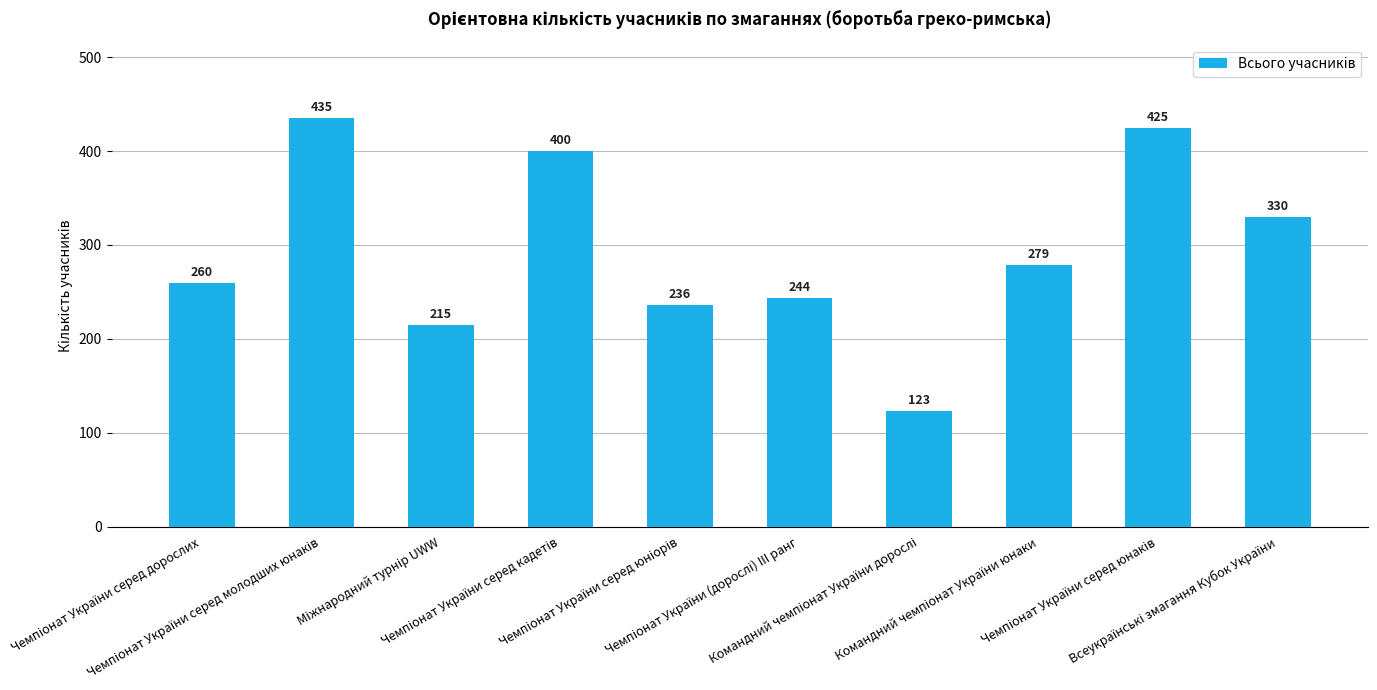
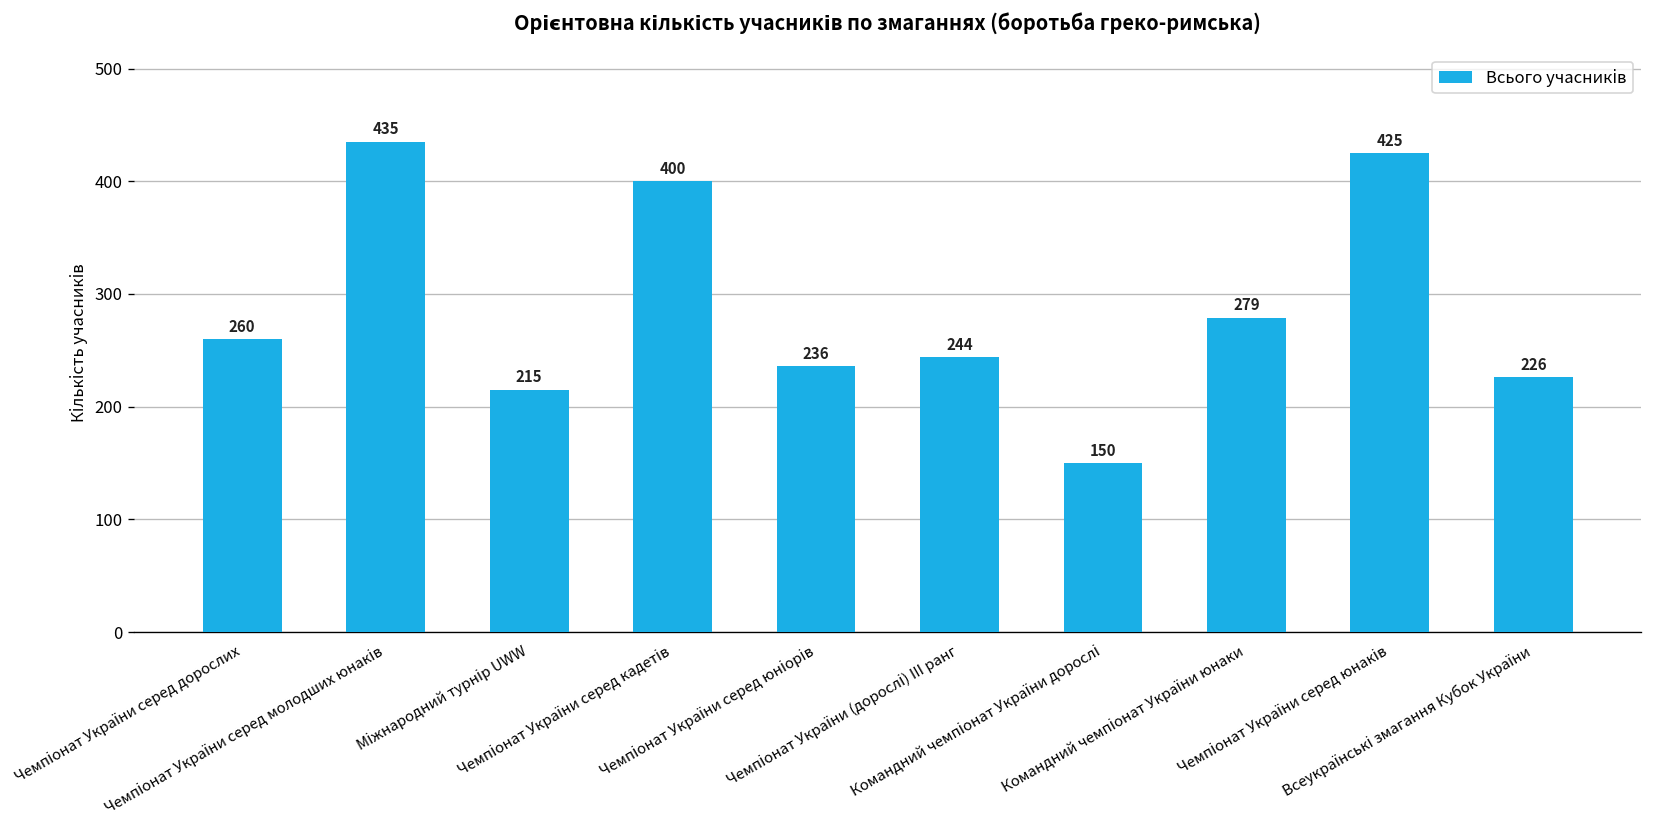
Командний чемпіонат України дорослі: 123 -> 150
Всеукраїнські змагання Кубок України: 330 -> 226
